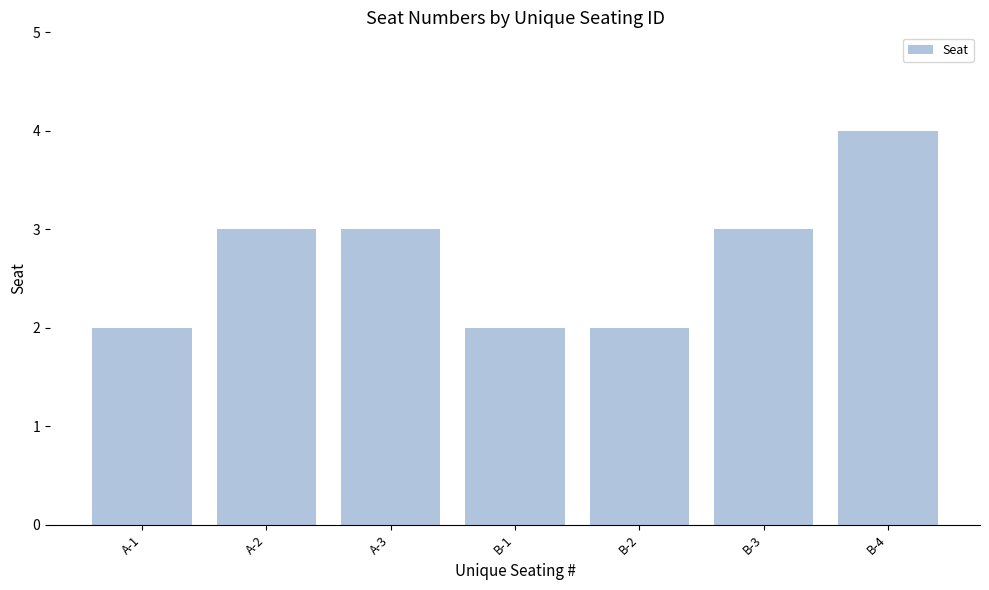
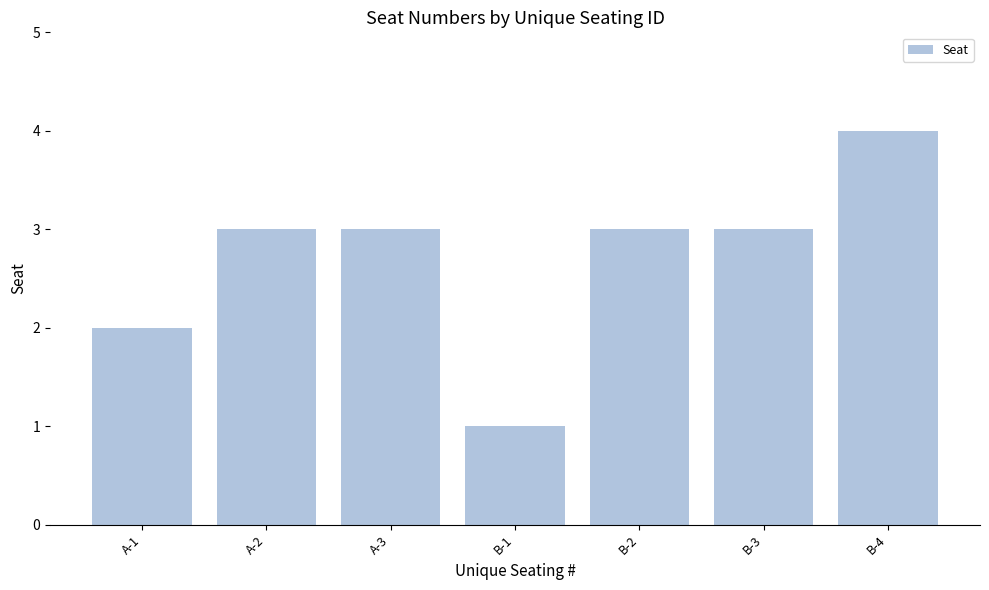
B-1: 2 -> 1
B-2: 2 -> 3
